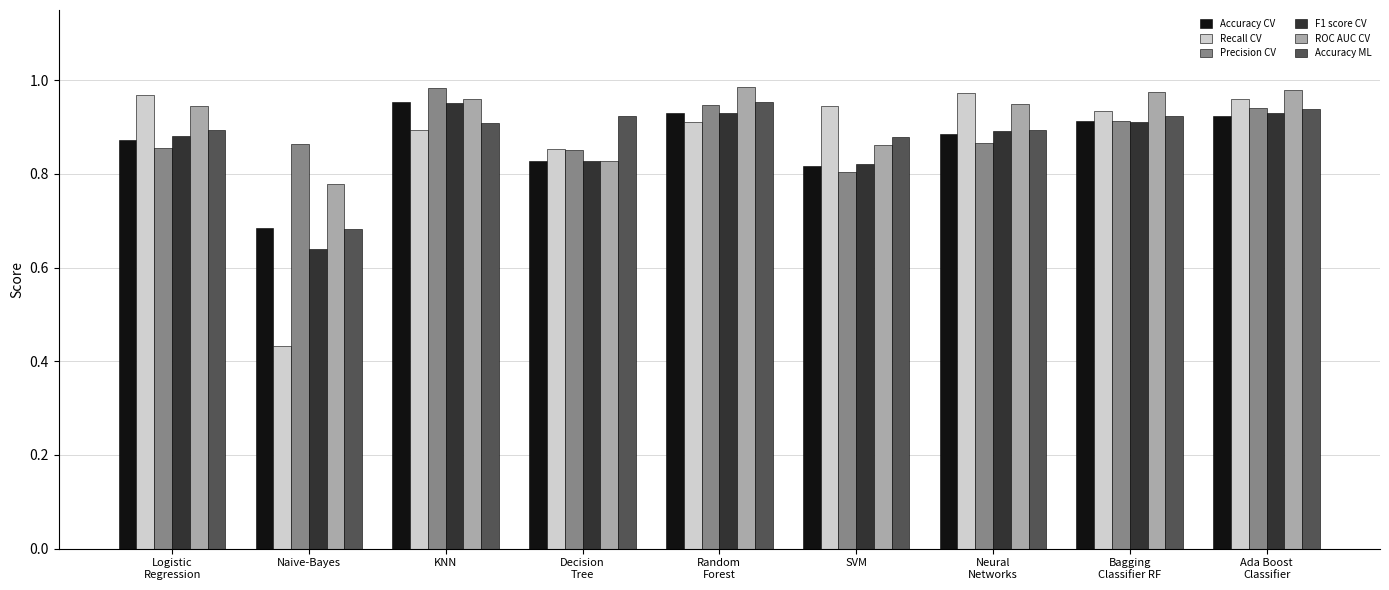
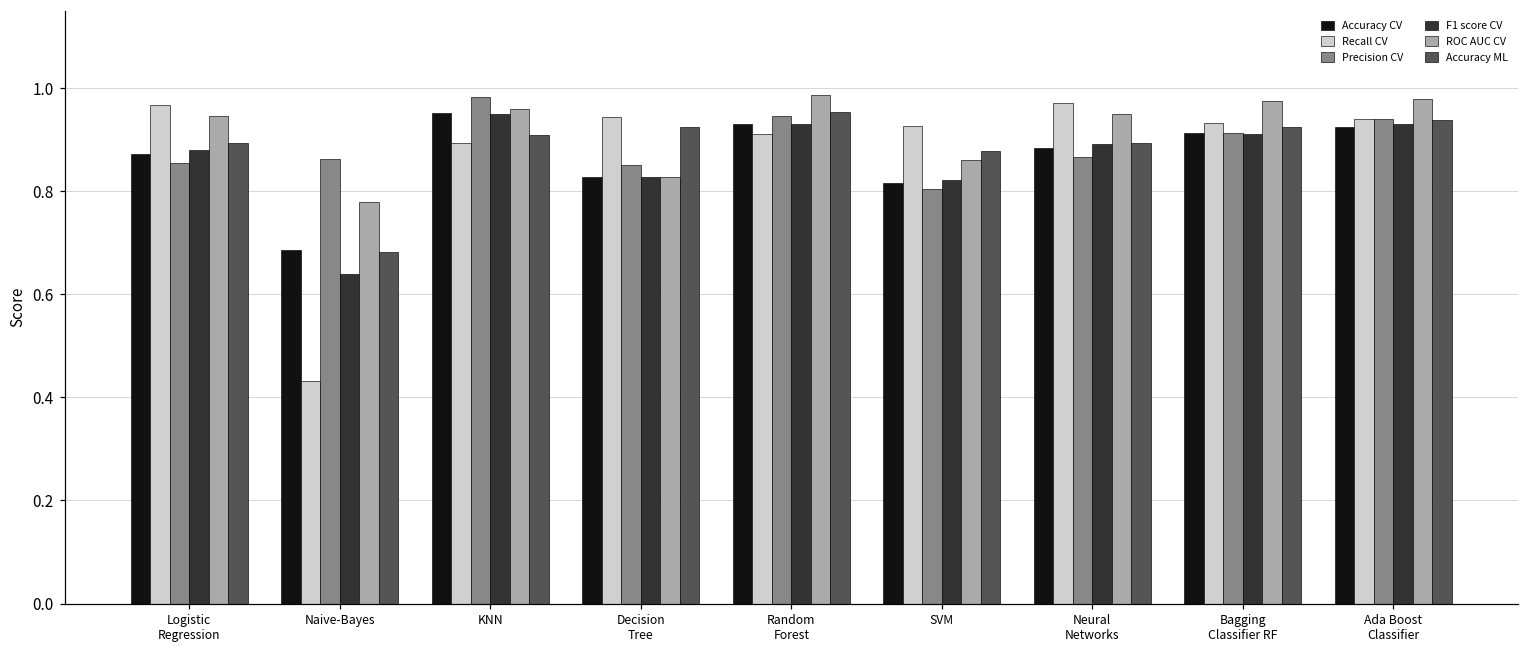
Recall CV, Decision Tree: 0.85 -> 0.94
Recall CV, SVM: 0.94 -> 0.93
Recall CV, Ada Boost Classifier: 0.96 -> 0.94
